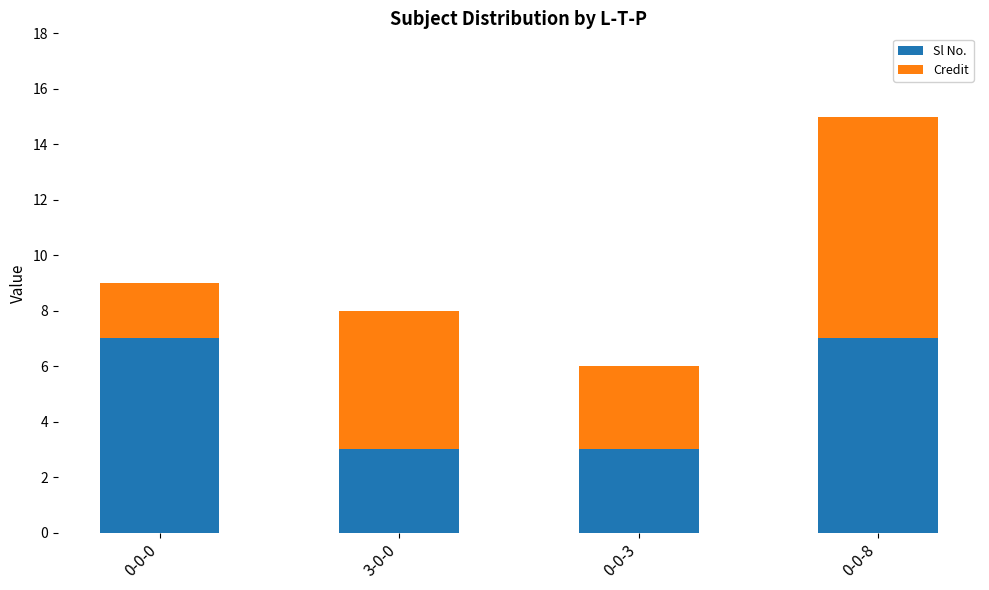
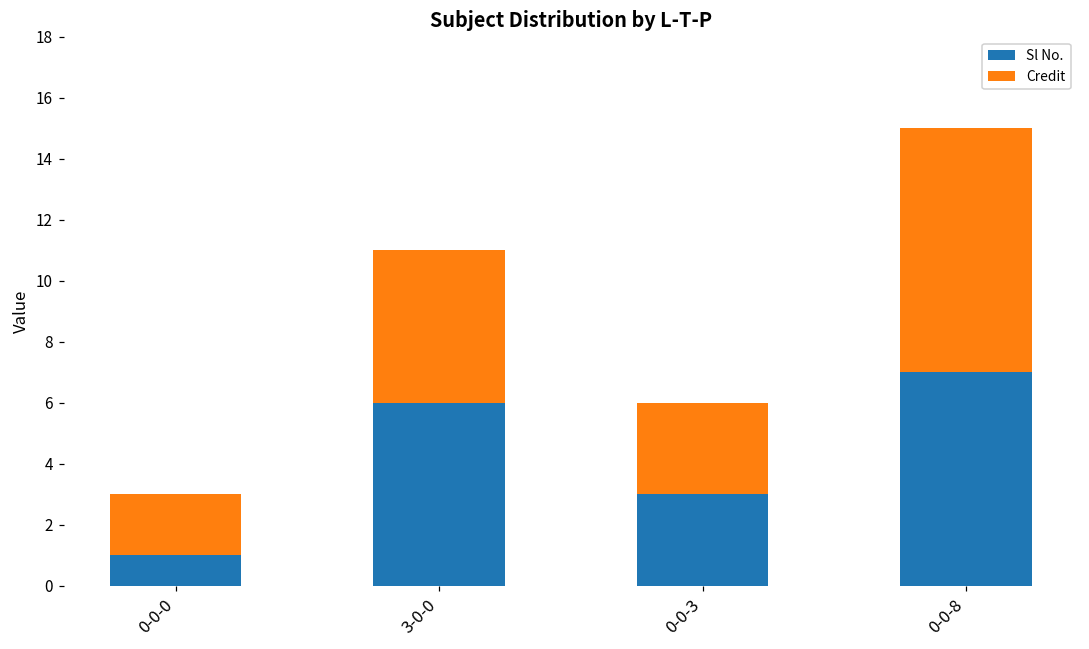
Sl No., 0-0-0: 7 -> 1
Sl No., 3-0-0: 3 -> 6
